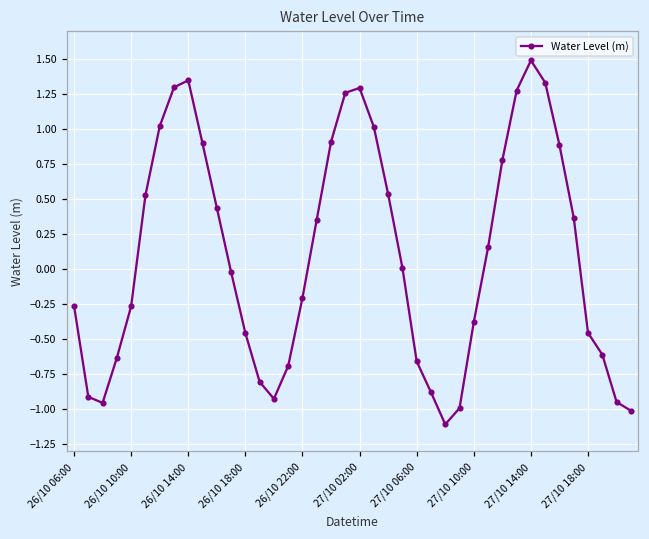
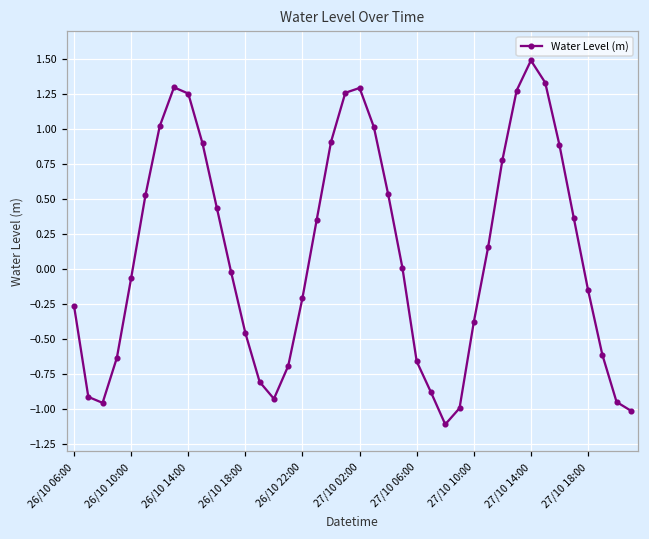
26/10 10:00: -0.26 -> -0.06
26/10 14:00: 1.35 -> 1.25
27/10 18:00: -0.45 -> -0.15
